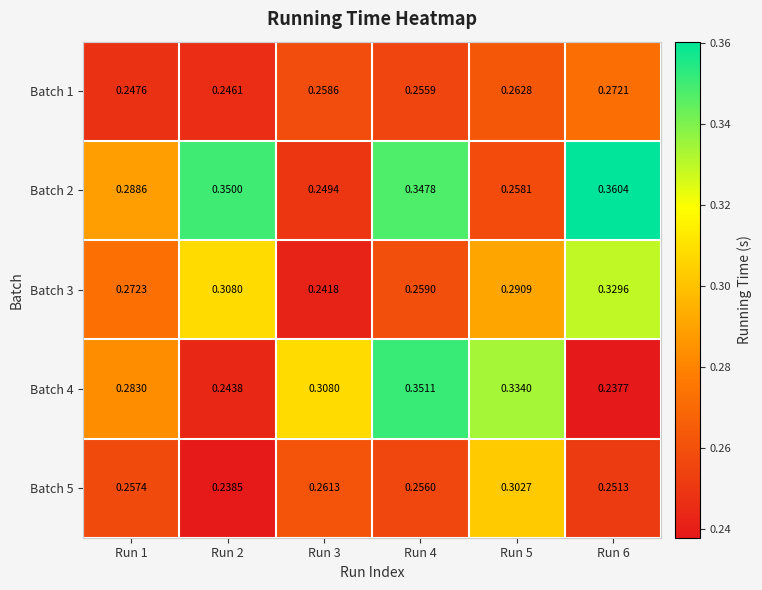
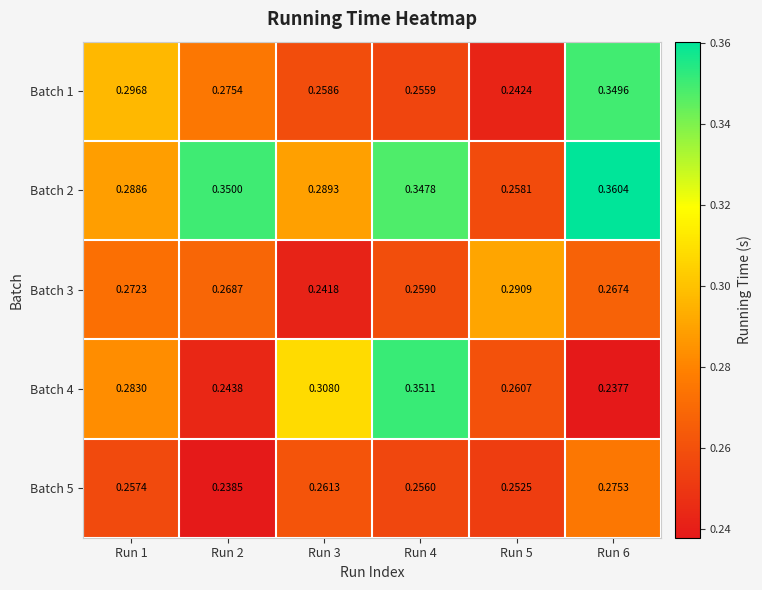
Batch 1, Run 1: 0.2476 -> 0.2968
Batch 1, Run 2: 0.2461 -> 0.2754
Batch 1, Run 5: 0.2628 -> 0.2424
Batch 1, Run 6: 0.2721 -> 0.3496
Batch 2, Run 3: 0.2494 -> 0.2893
Batch 3, Run 2: 0.3080 -> 0.2687
Batch 3, Run 6: 0.3296 -> 0.2674
Batch 4, Run 5: 0.3340 -> 0.2607
Batch 5, Run 5: 0.3027 -> 0.2525
Batch 5, Run 6: 0.2513 -> 0.2753
